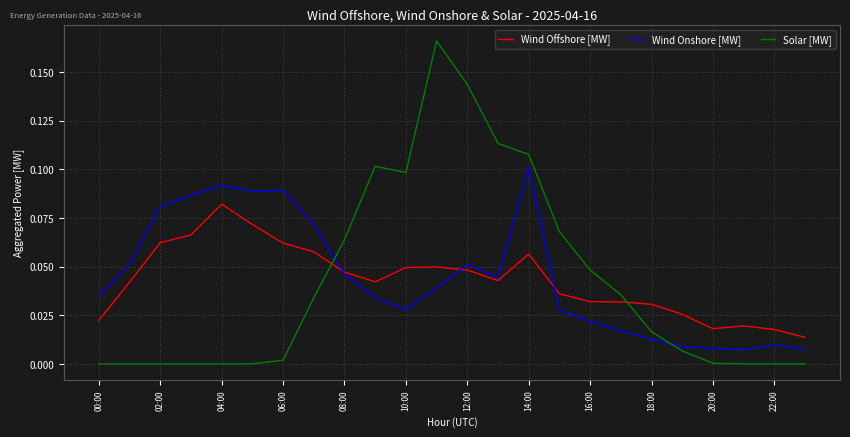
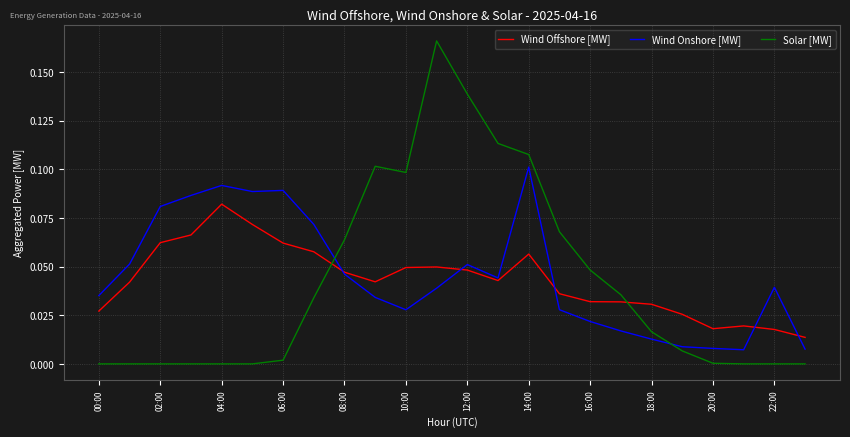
Wind Offshore [MW], 00:00: 0.022 -> 0.027
Solar [MW], 12:00: 0.144 -> 0.139
Wind Onshore [MW], 22:00: 0.010 -> 0.039
